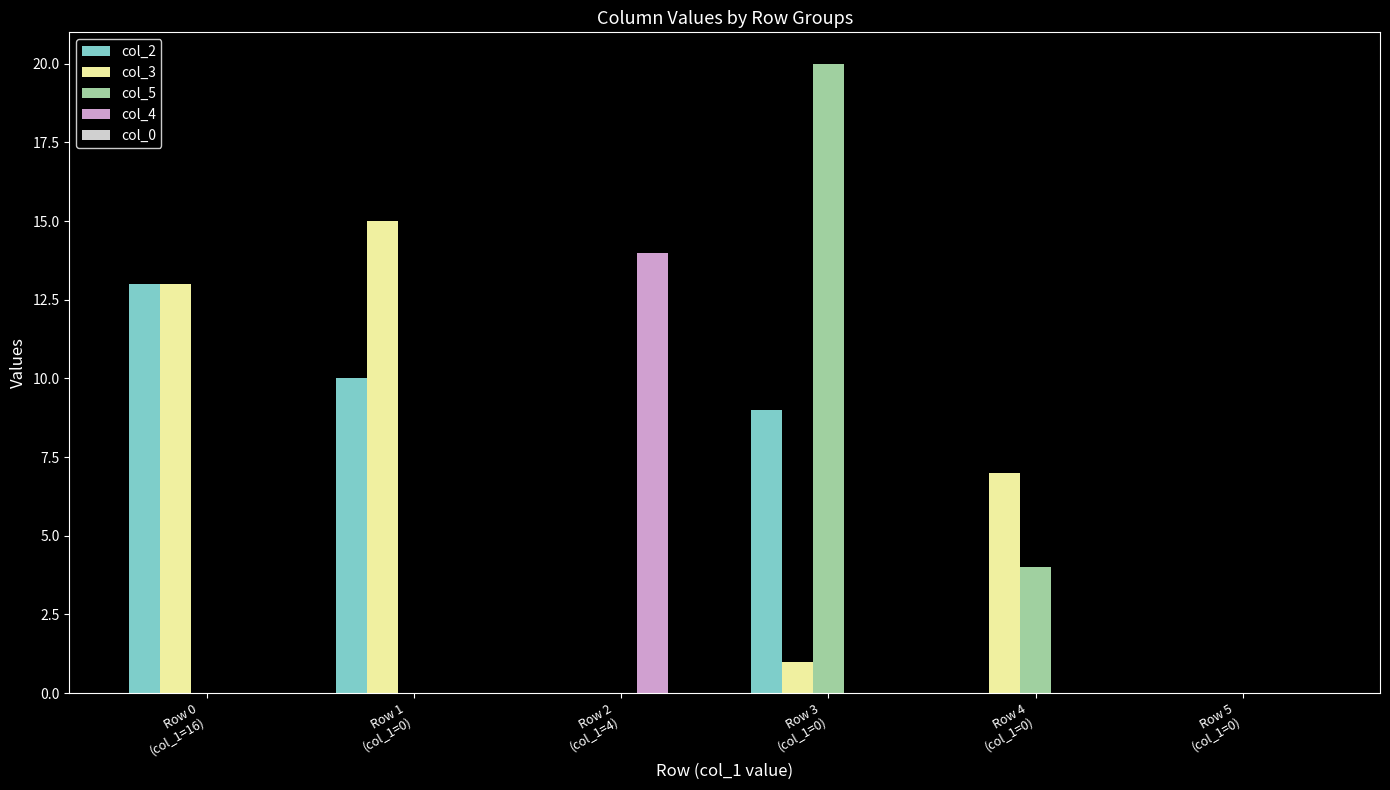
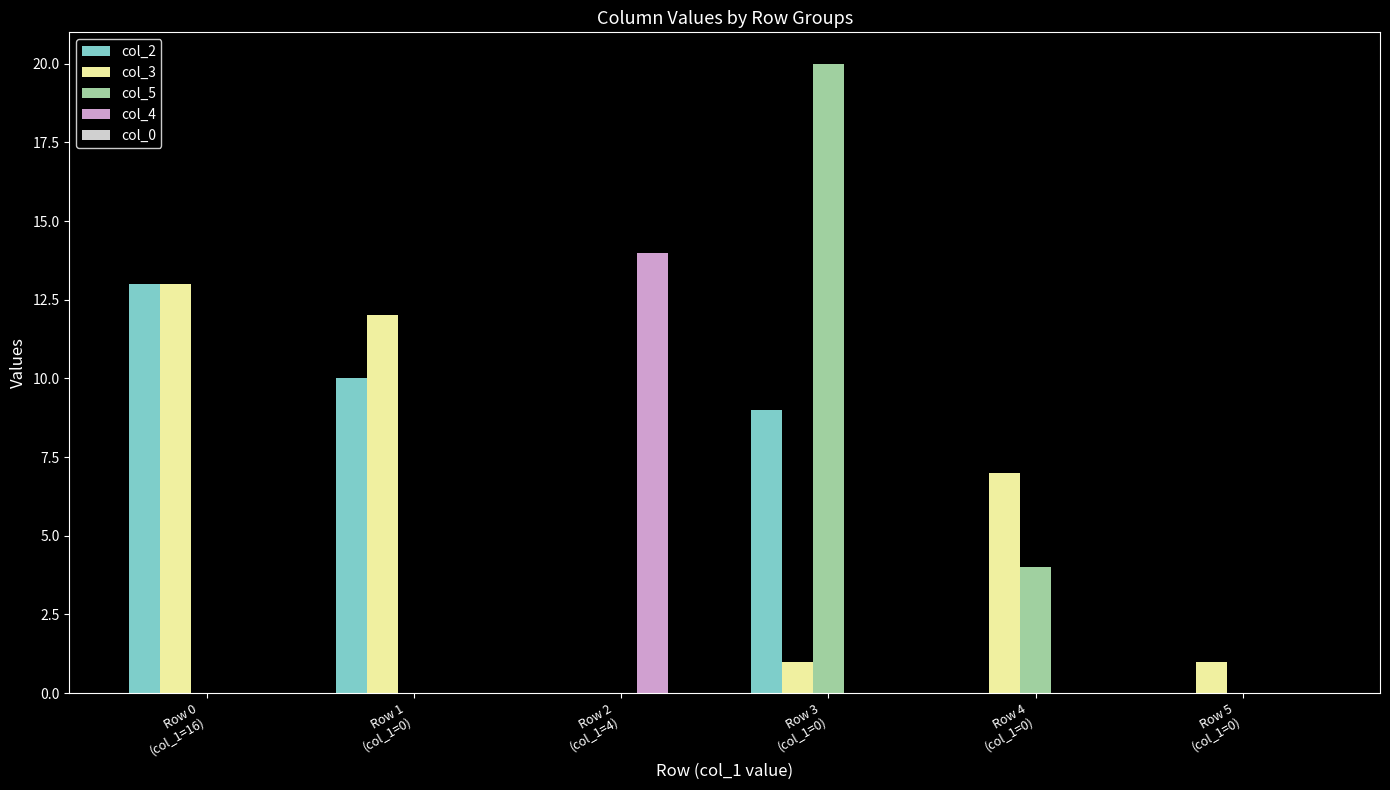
col_3, Row 1 (col_1=0): 15 -> 12
col_3, Row 5 (col_1=0): 0 -> 1
